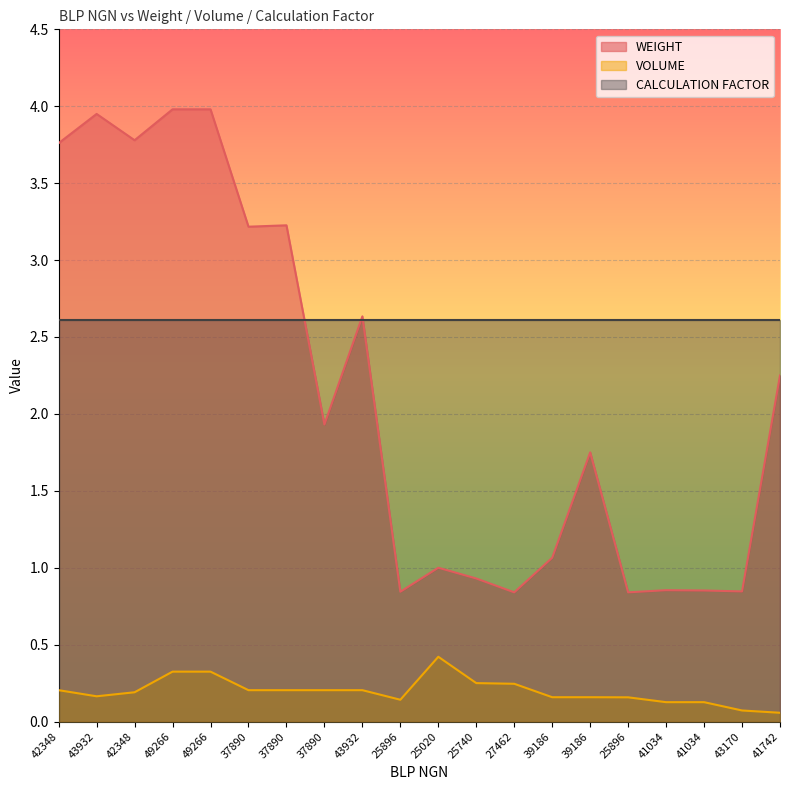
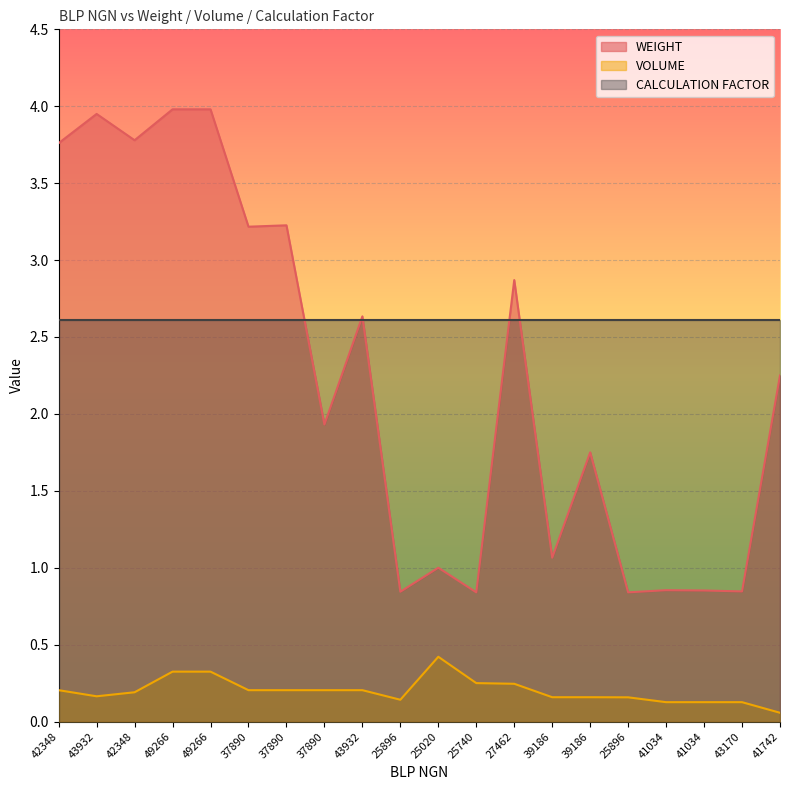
WEIGHT, 25740: 0.93 -> 0.84
WEIGHT, 27462: 0.84 -> 2.87
VOLUME, 43170: 0.07 -> 0.13
